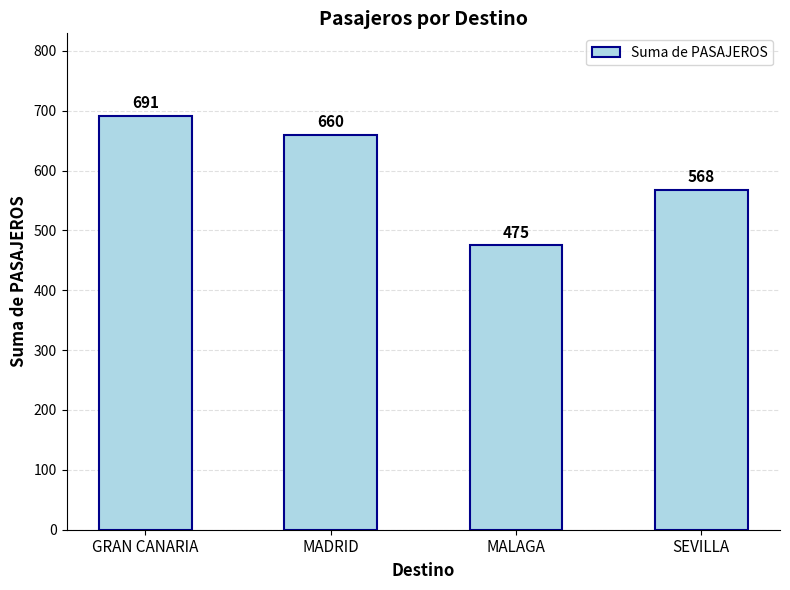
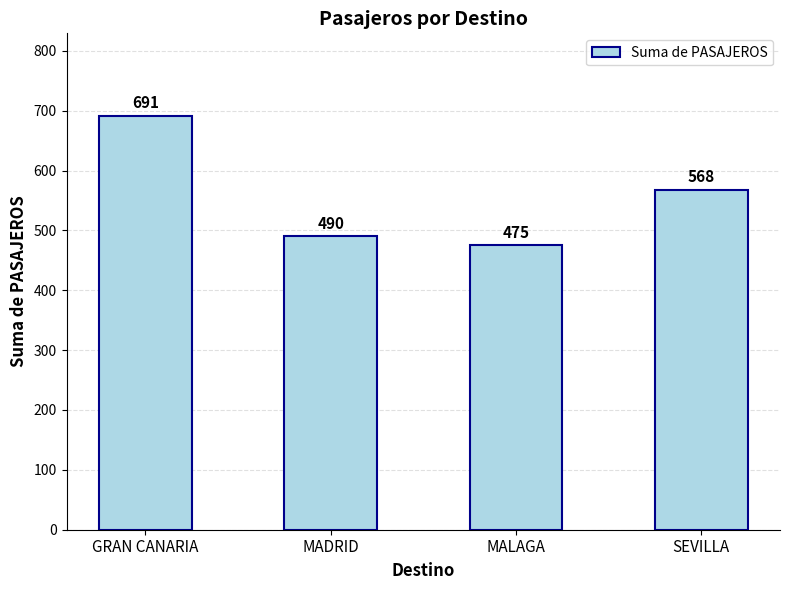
MADRID: 660 -> 490
